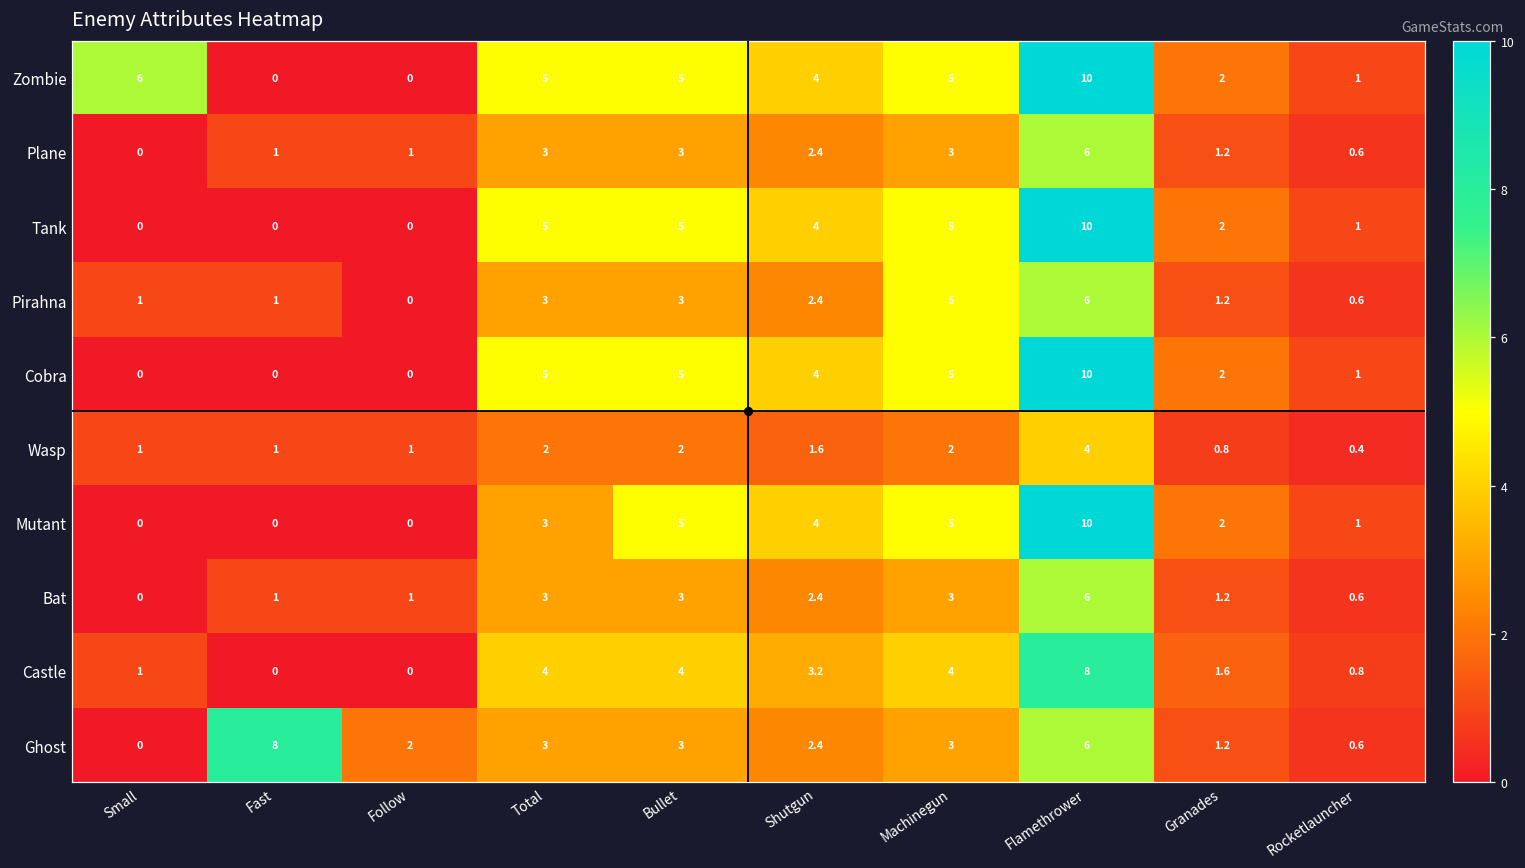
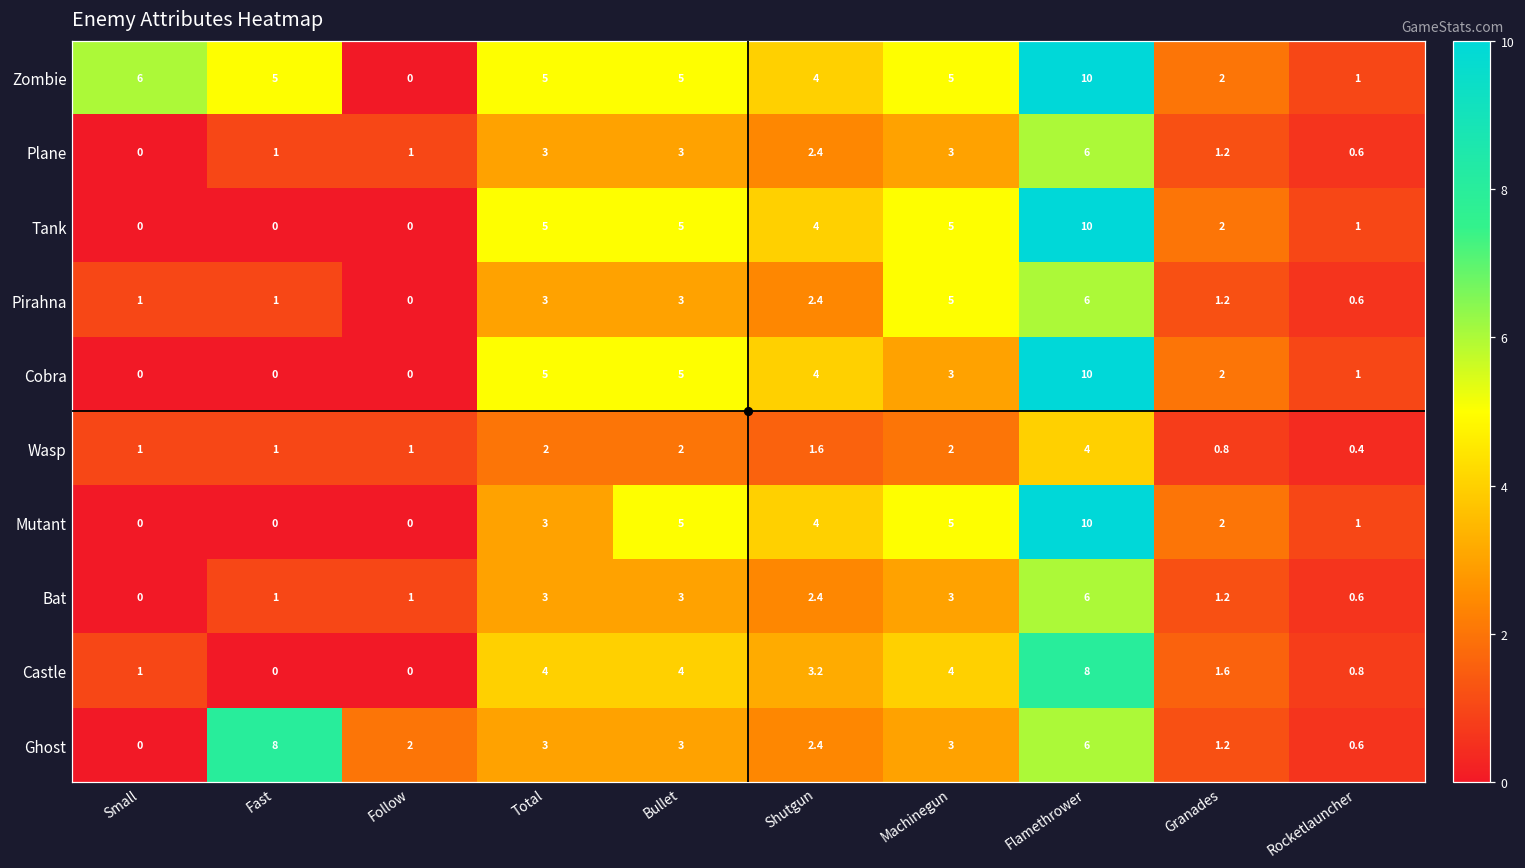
Zombie, Fast: 0 -> 5
Cobra, Machinegun: 5 -> 3
